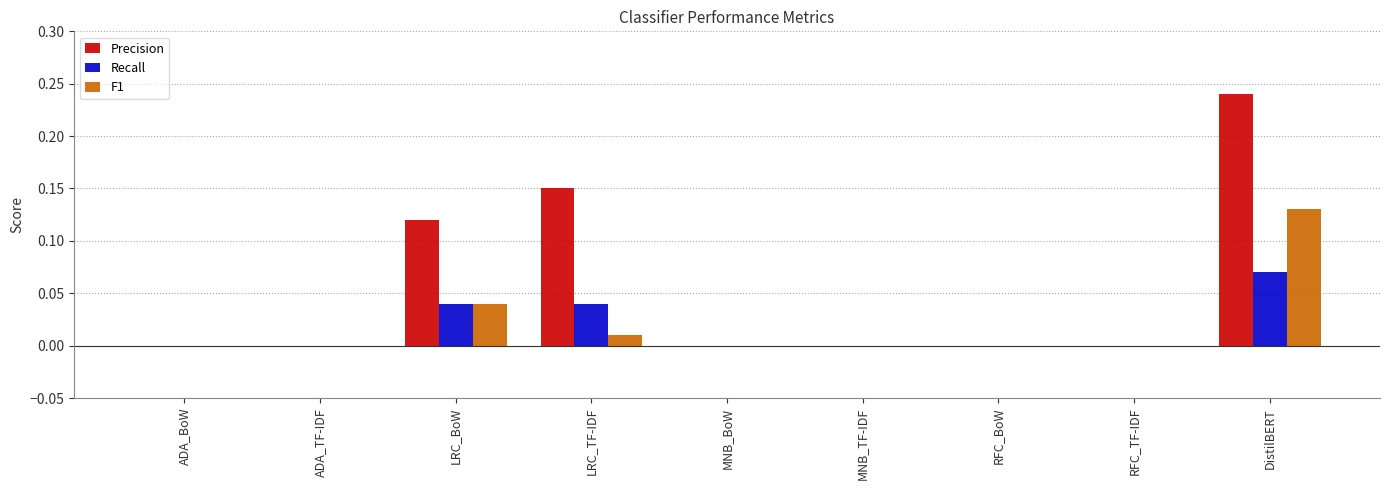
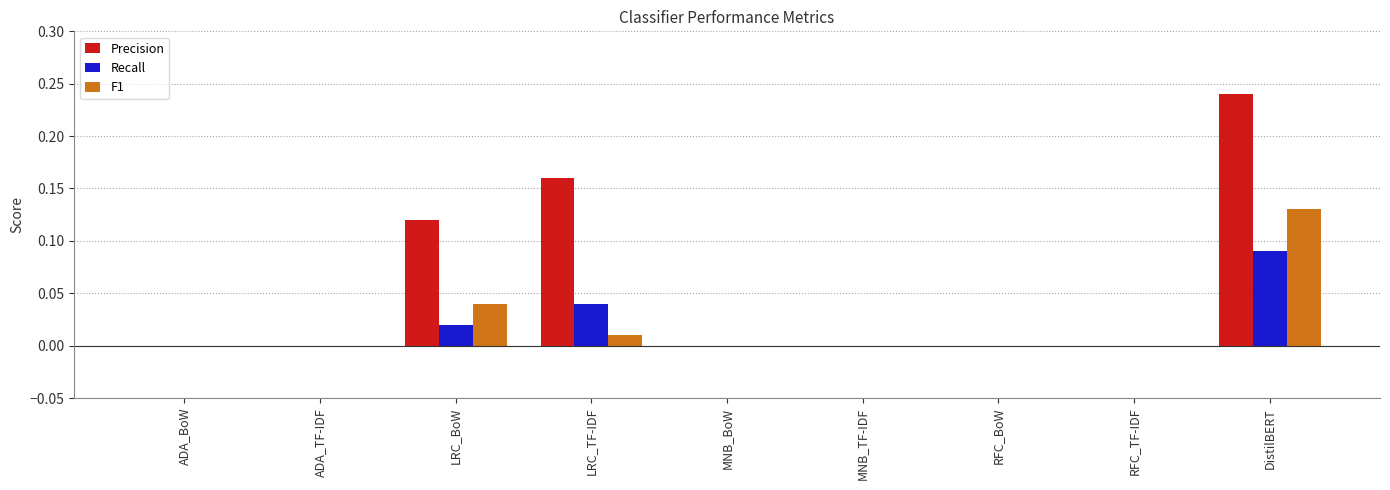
Recall, LRC_BoW: 0.04 -> 0.02
Precision, LRC_TF-IDF: 0.15 -> 0.16
Recall, DistilBERT: 0.07 -> 0.09
